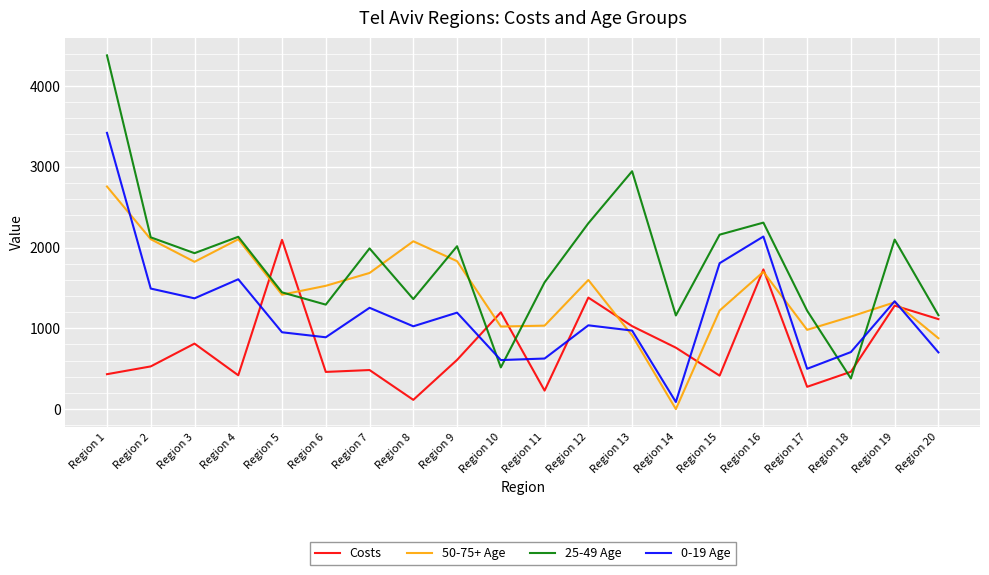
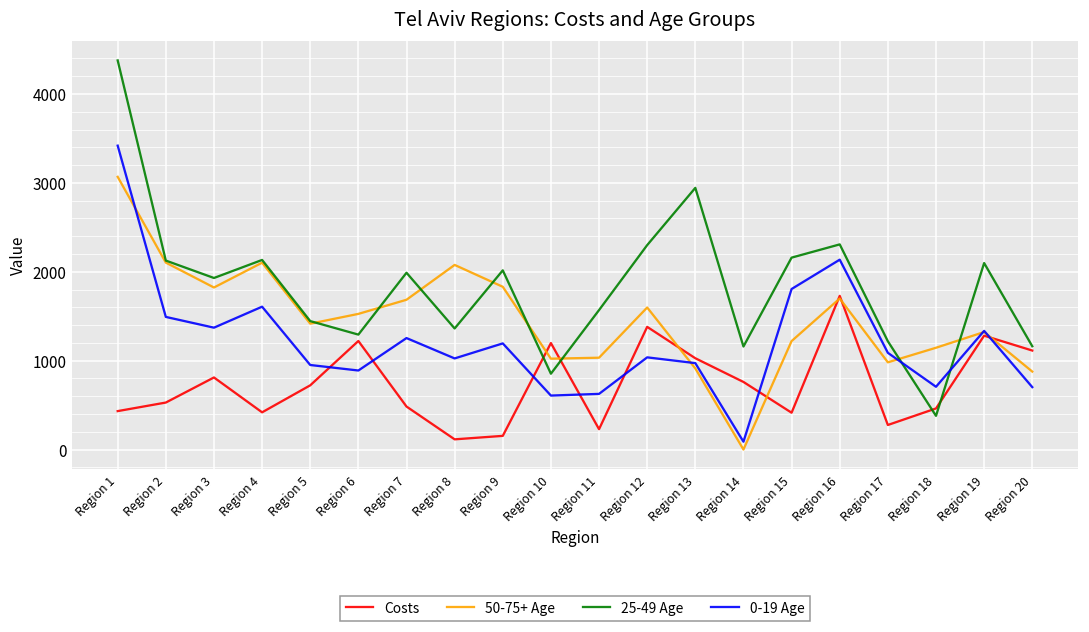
50-75+ Age, Region 1: 2800 -> 3100
Costs, Region 5: 2100 -> 700
Costs, Region 6: 500 -> 1200
Costs, Region 9: 600 -> 200
25-49 Age, Region 10: 500 -> 900
0-19 Age, Region 17: 500 -> 1100
